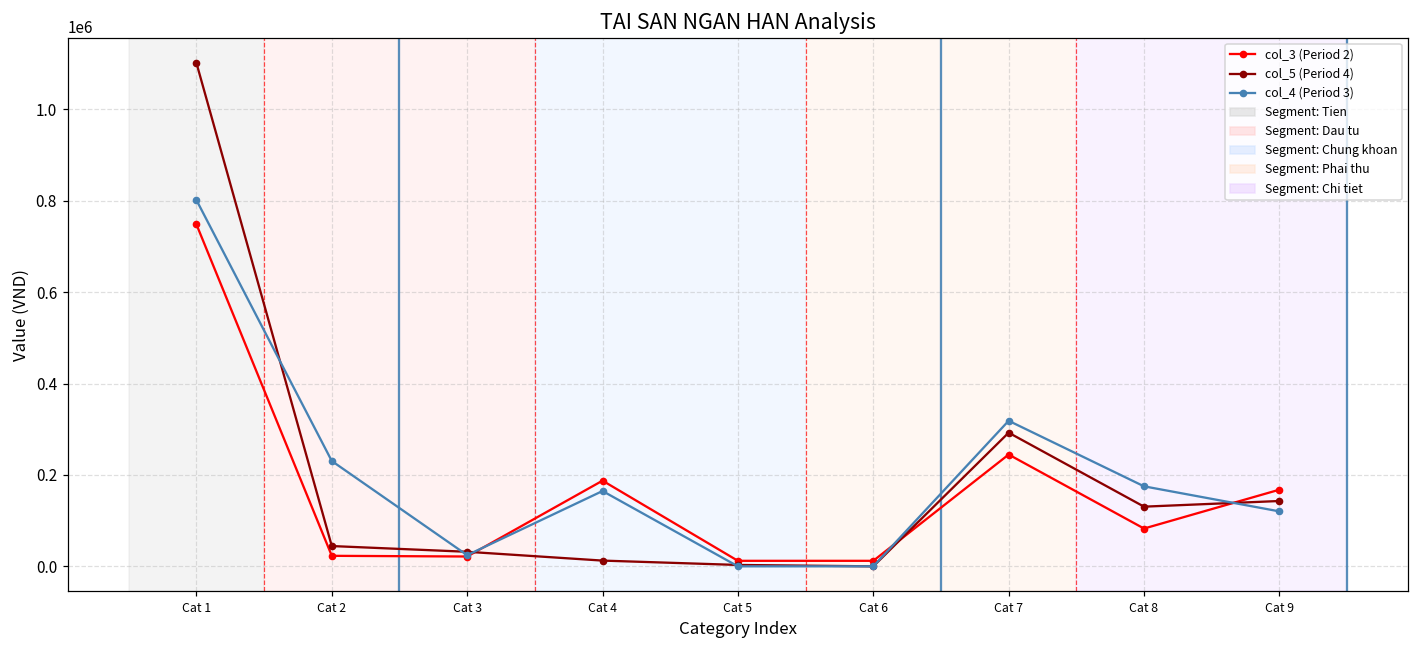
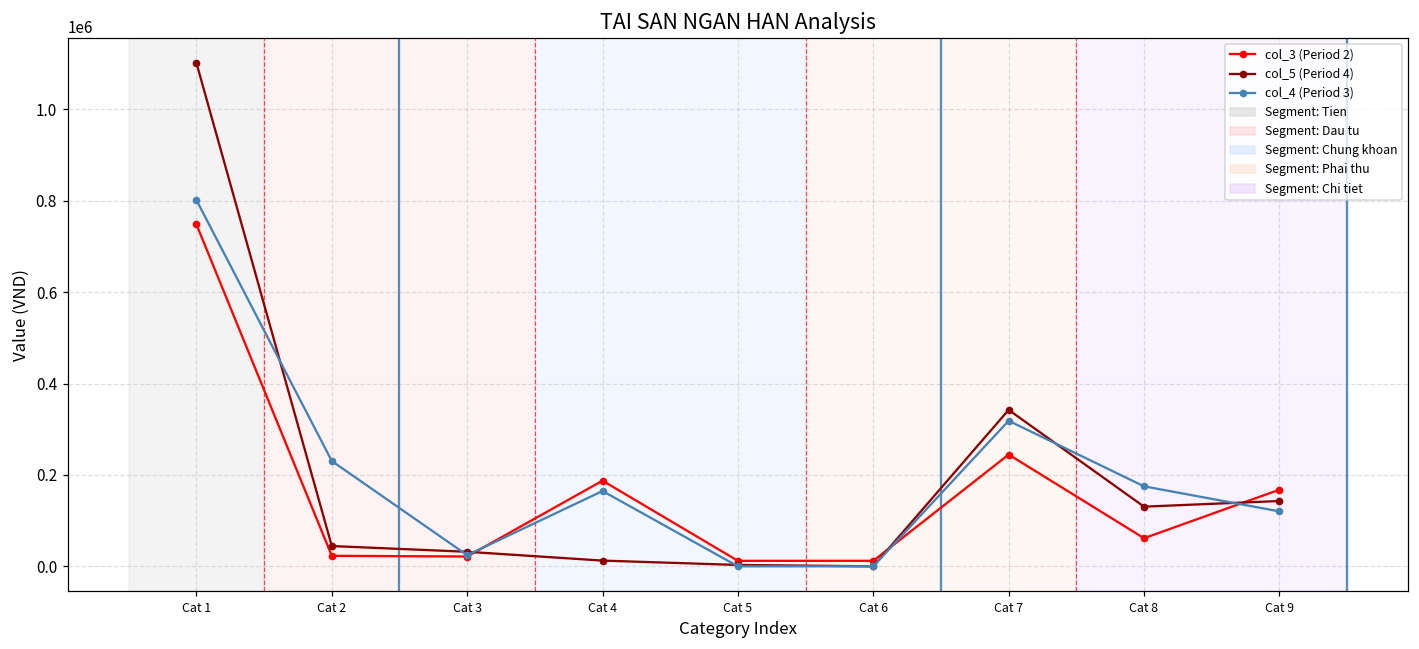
col_5 (Period 4), Cat 7: 290000 -> 340000
col_3 (Period 2), Cat 8: 80000 -> 60000
